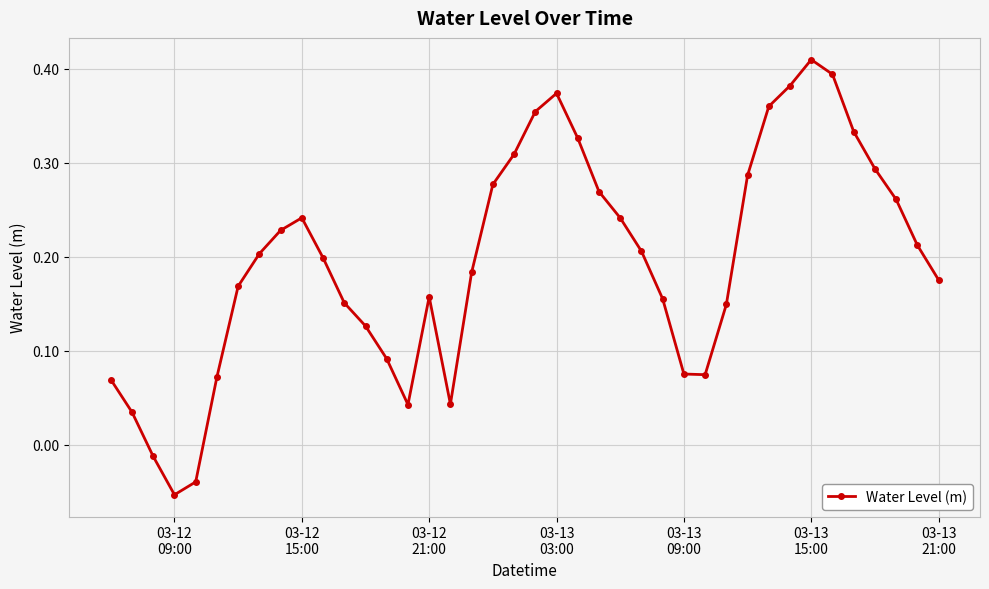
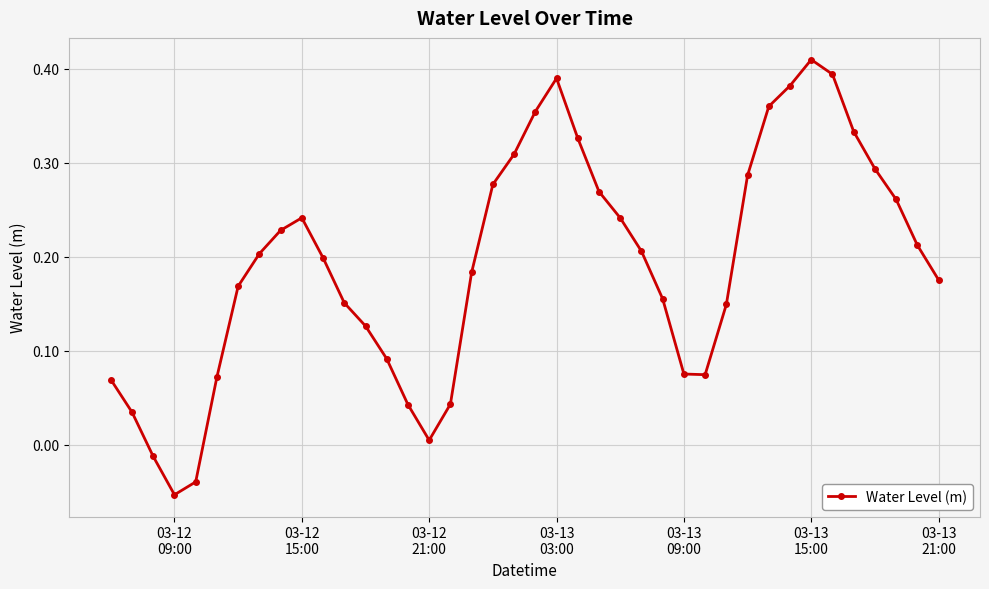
03-12 21:00: 0.16 -> 0.00
03-13 03:00: 0.37 -> 0.39
